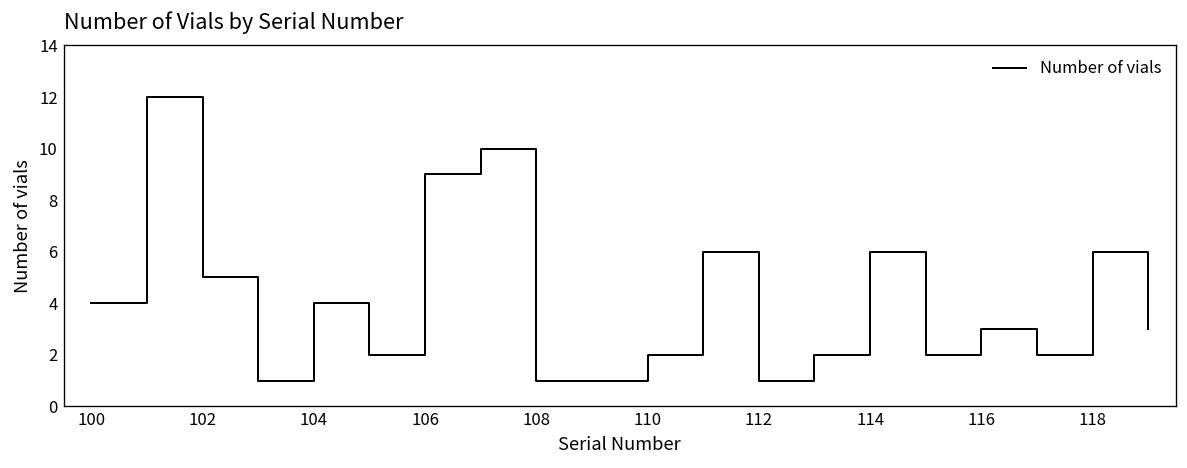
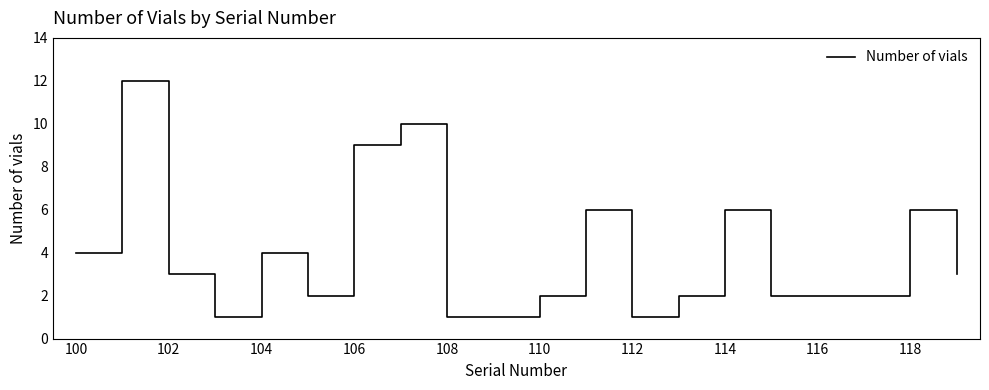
102: 5 -> 3
116: 3 -> 2
